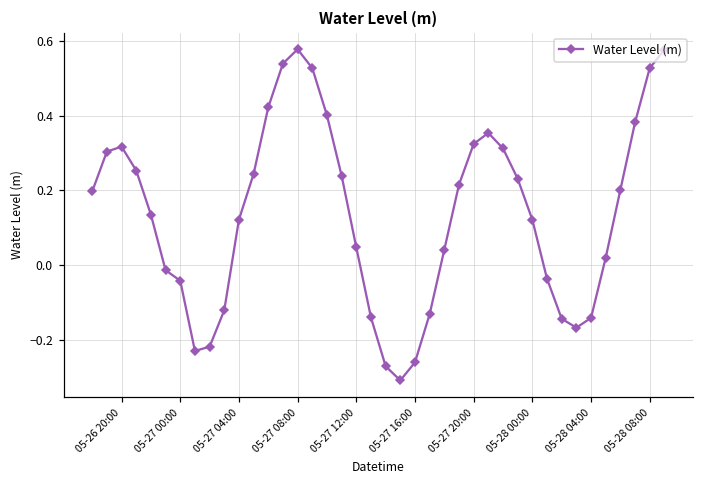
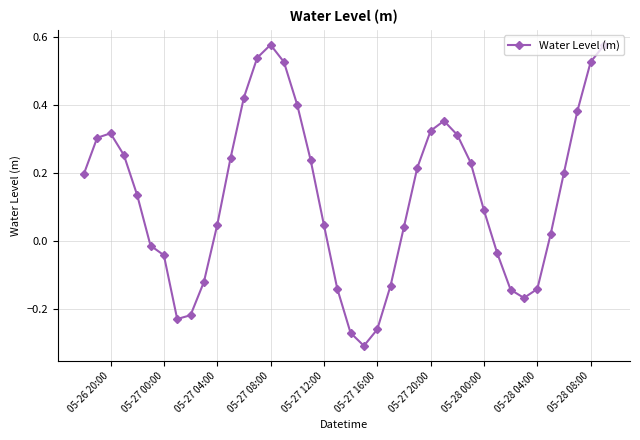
05-27 04:00: 0.12 -> 0.05
05-28 00:00: 0.12 -> 0.09
